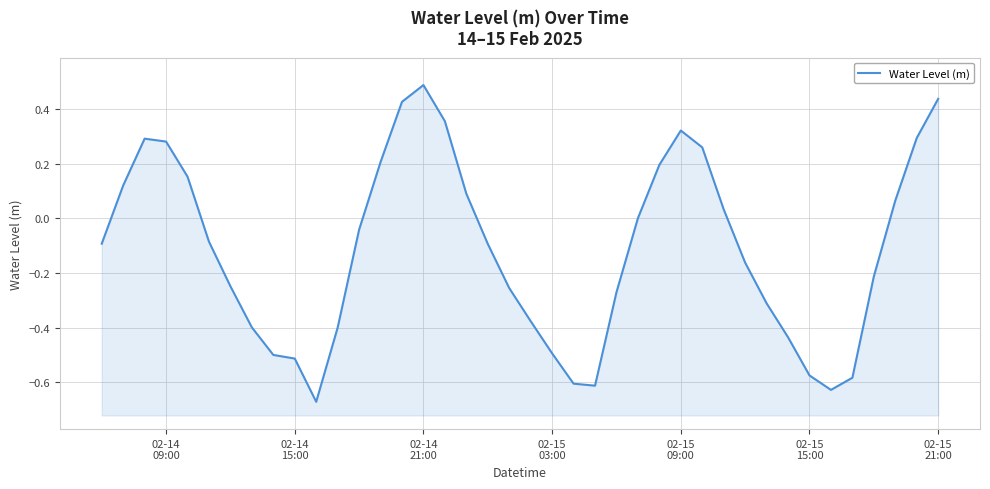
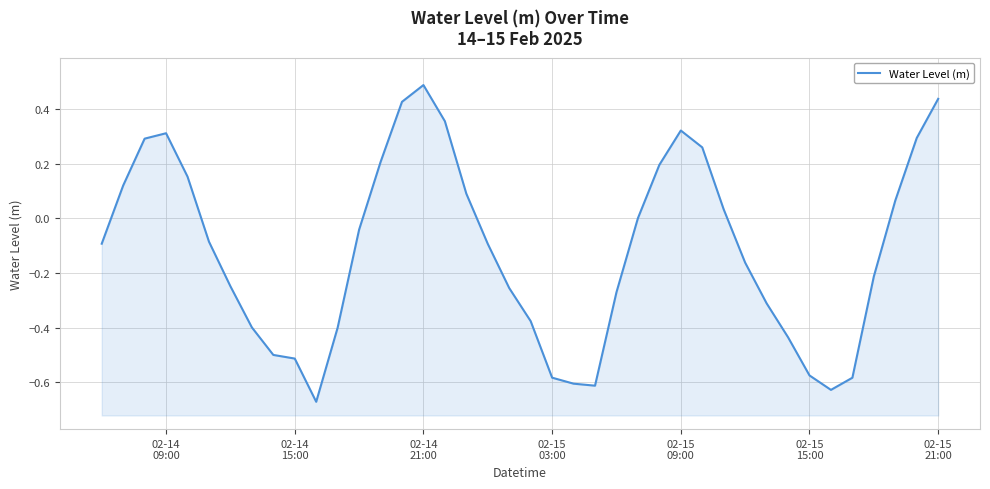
02-14 09:00: 0.28 -> 0.31
02-15 03:00: -0.49 -> -0.58
